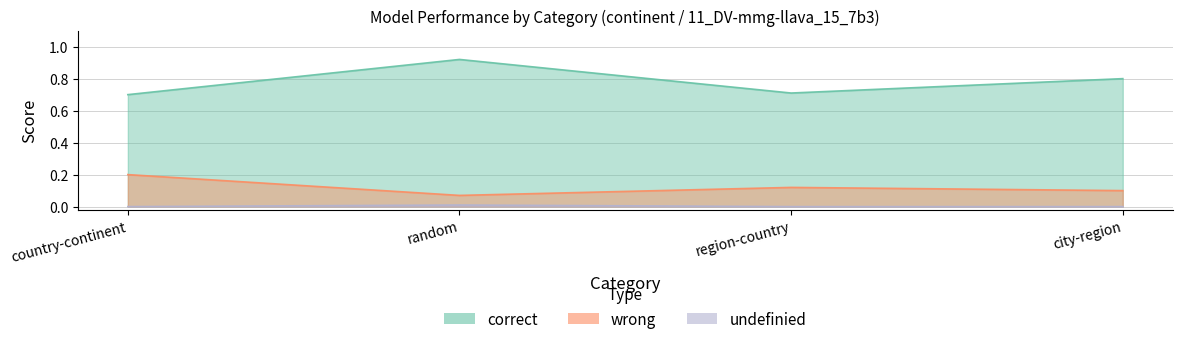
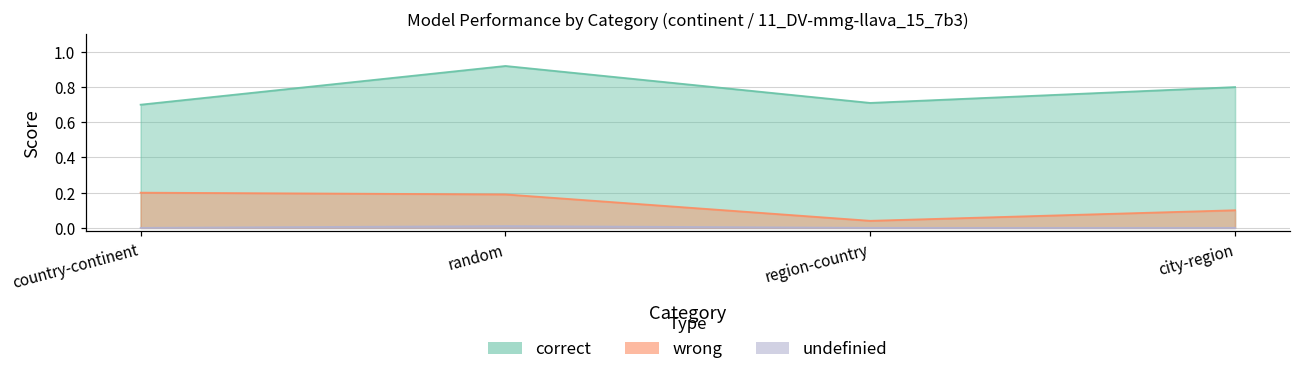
wrong, random: 0.07 -> 0.19
wrong, region-country: 0.12 -> 0.04
